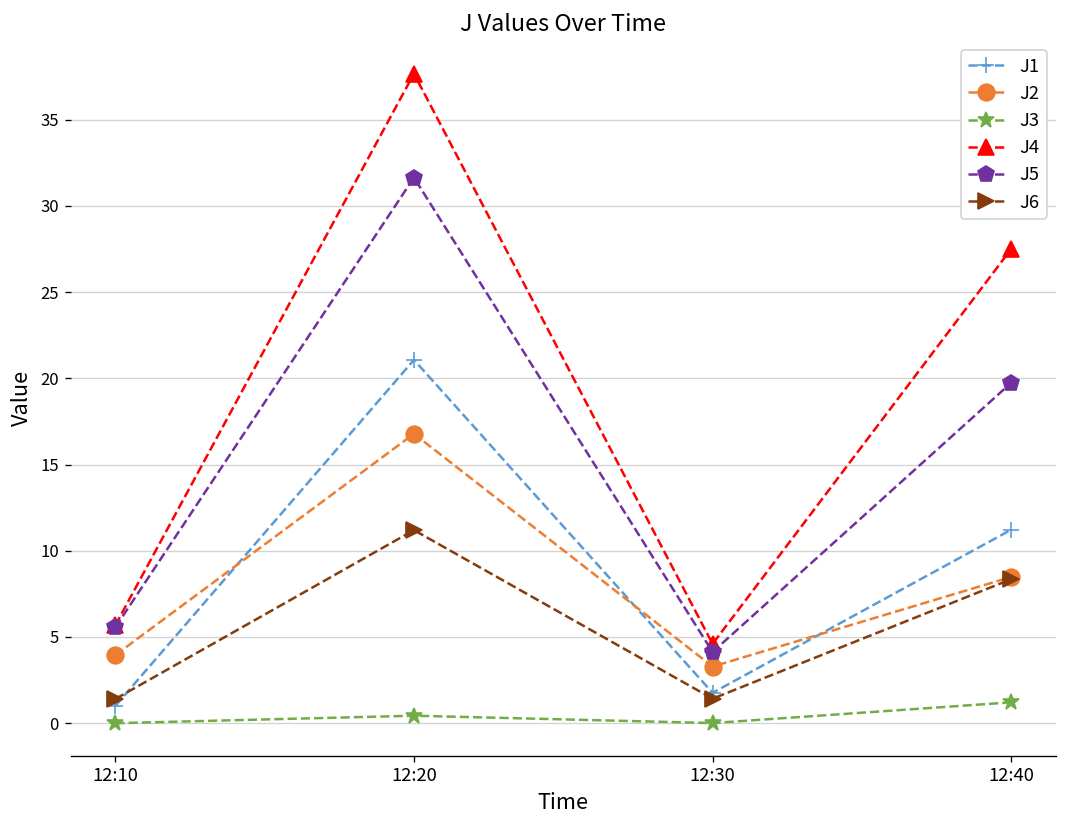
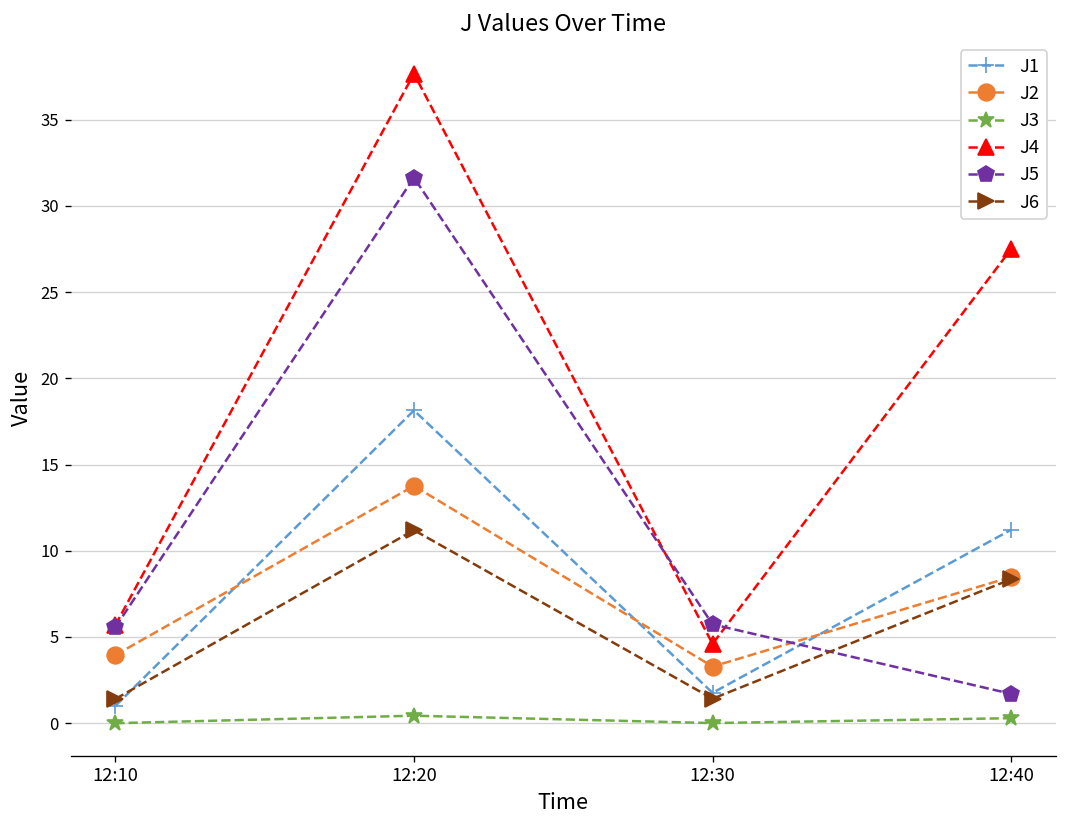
J1, 12:20: 21.1 -> 18.1
J2, 12:20: 16.8 -> 13.8
J5, 12:30: 4.1 -> 5.7
J3, 12:40: 1.2 -> 0.3
J5, 12:40: 19.7 -> 1.7
